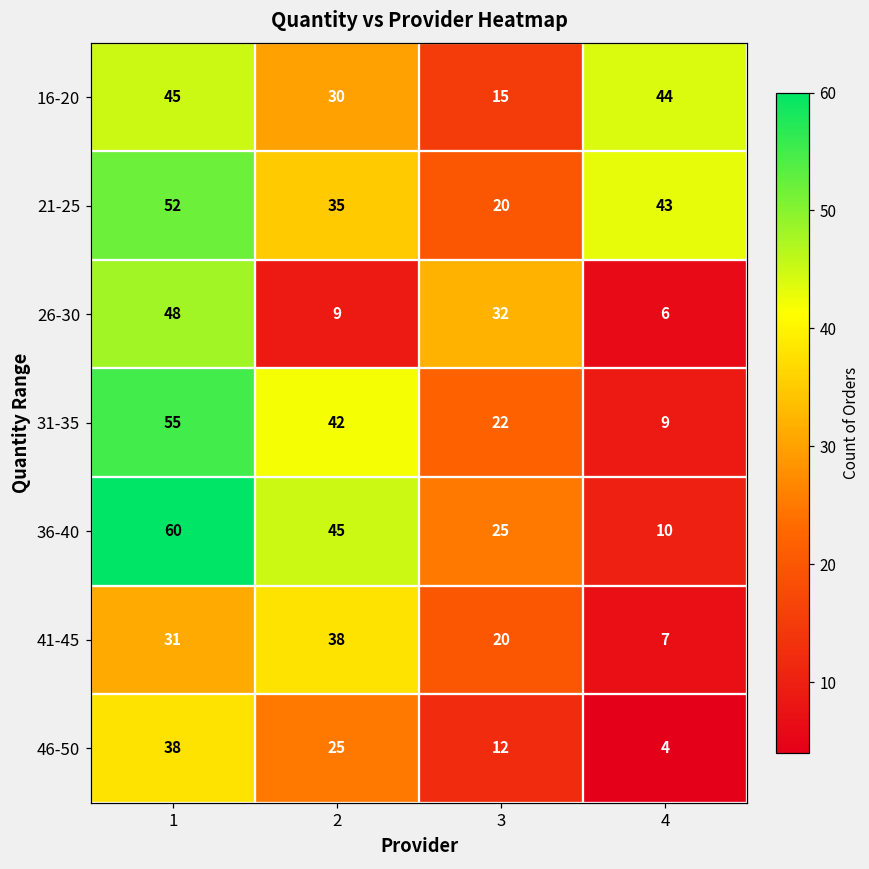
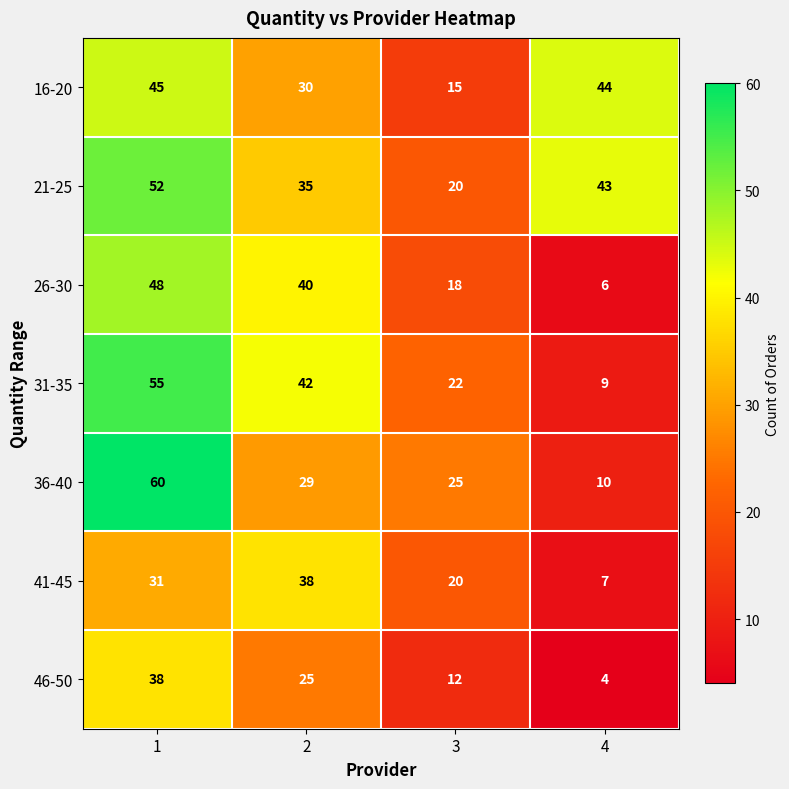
26-30, 2: 9 -> 40
26-30, 3: 32 -> 18
36-40, 2: 45 -> 29
